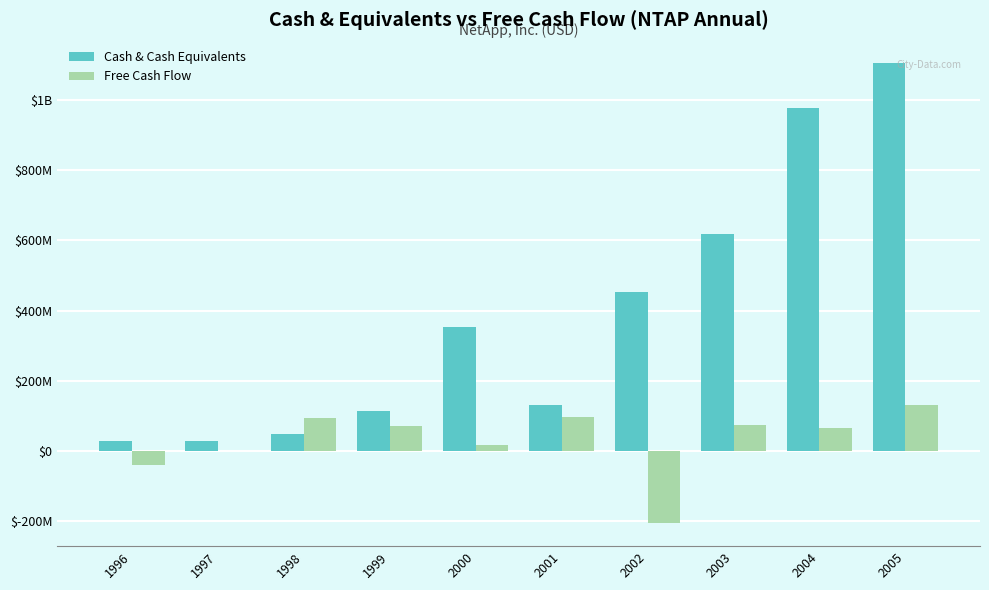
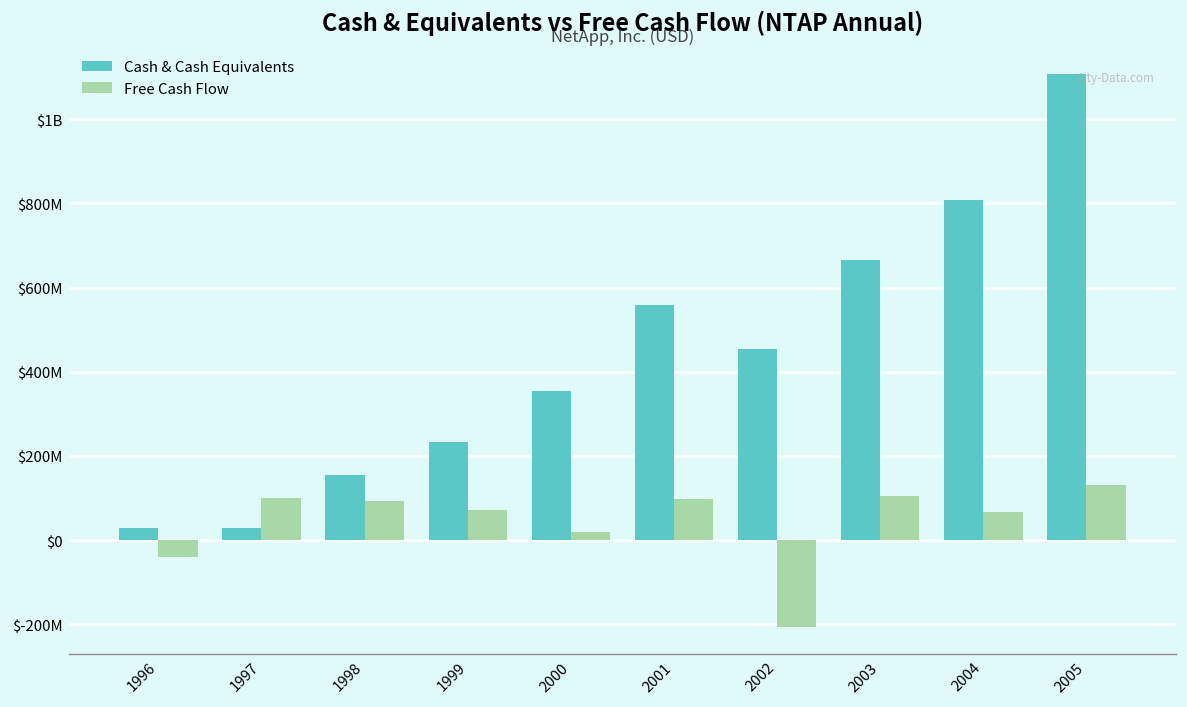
Free Cash Flow, 1997: $0 -> $100000000
Cash & Cash Equivalents, 1998: $50000000 -> $150000000
Cash & Cash Equivalents, 1999: $120000000 -> $230000000
Cash & Cash Equivalents, 2001: $130000000 -> $560000000
Cash & Cash Equivalents, 2003: $620000000 -> $670000000
Free Cash Flow, 2003: $80000000 -> $110000000
Cash & Cash Equivalents, 2004: $980000000 -> $810000000
